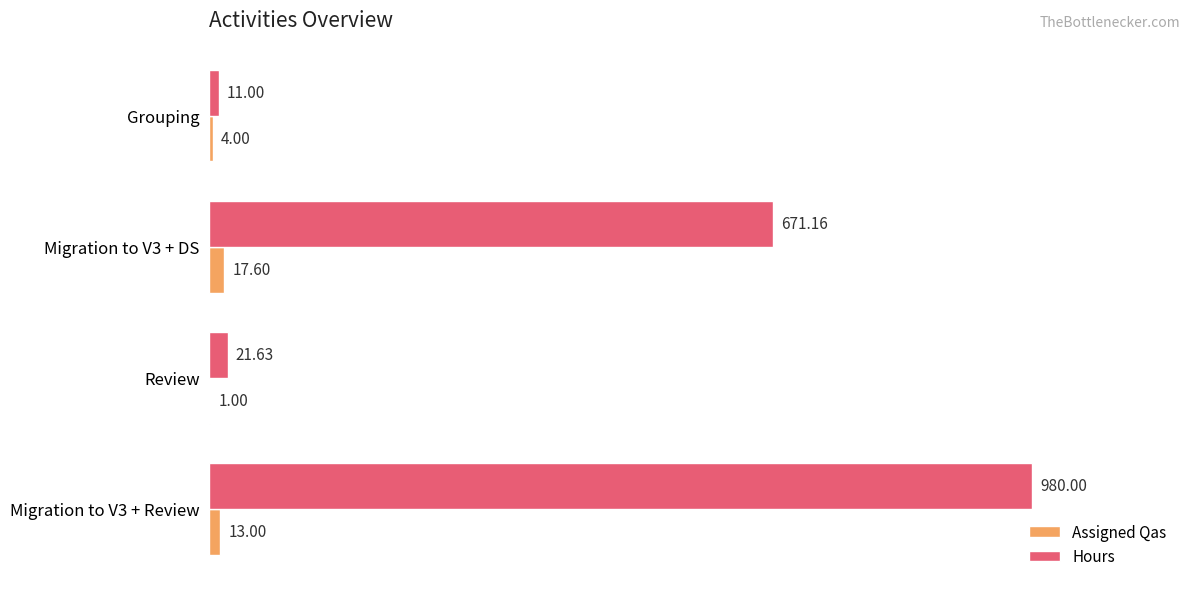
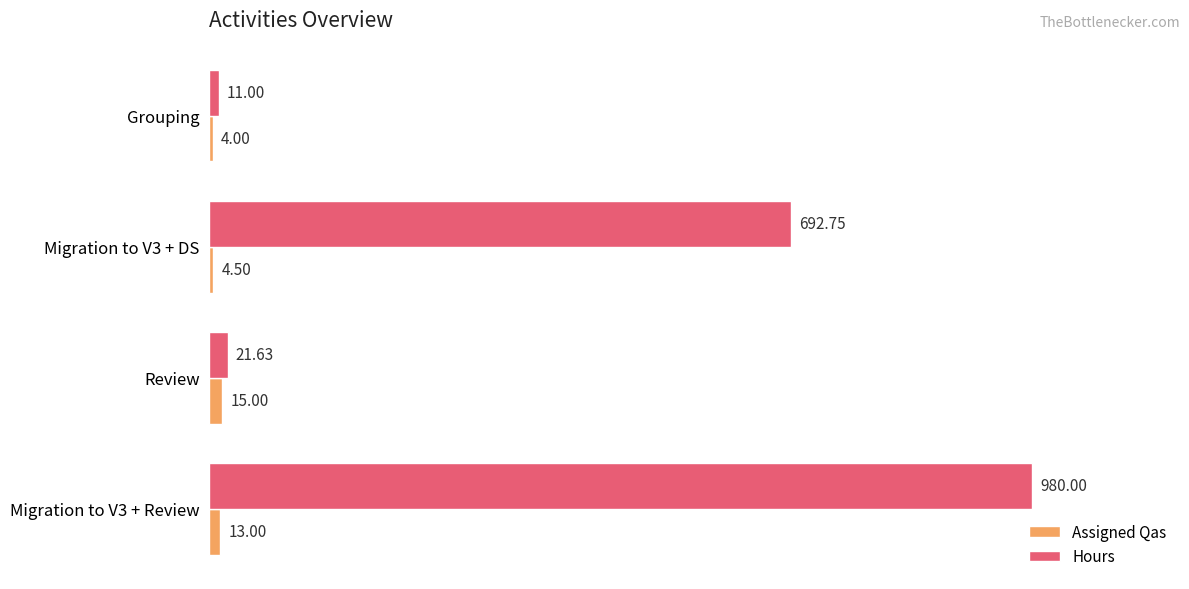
Hours, Migration to V3 + DS: 671.16 -> 692.75
Assigned Qas, Migration to V3 + DS: 17.60 -> 4.50
Assigned Qas, Review: 1.00 -> 15.00
